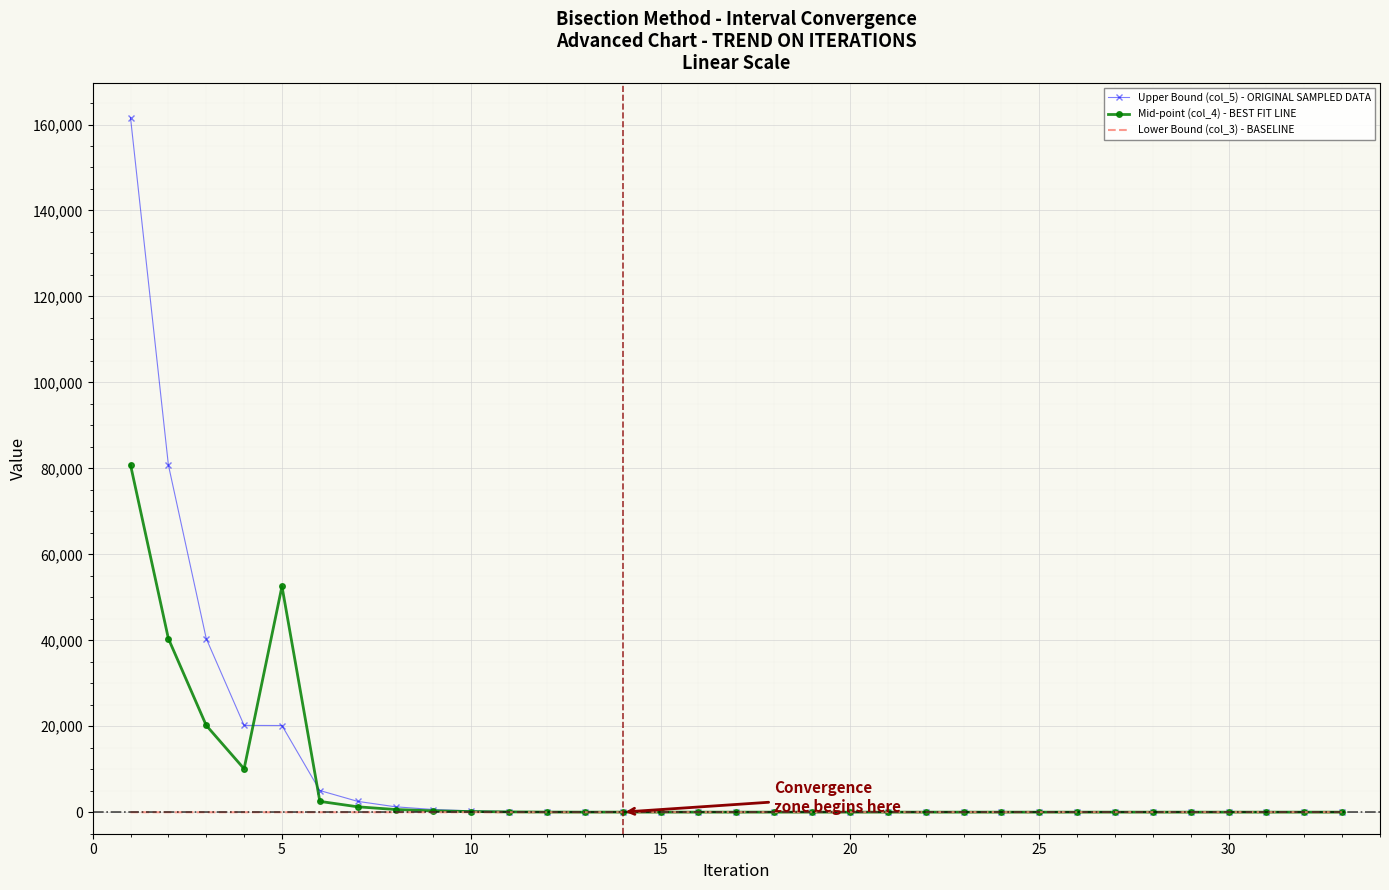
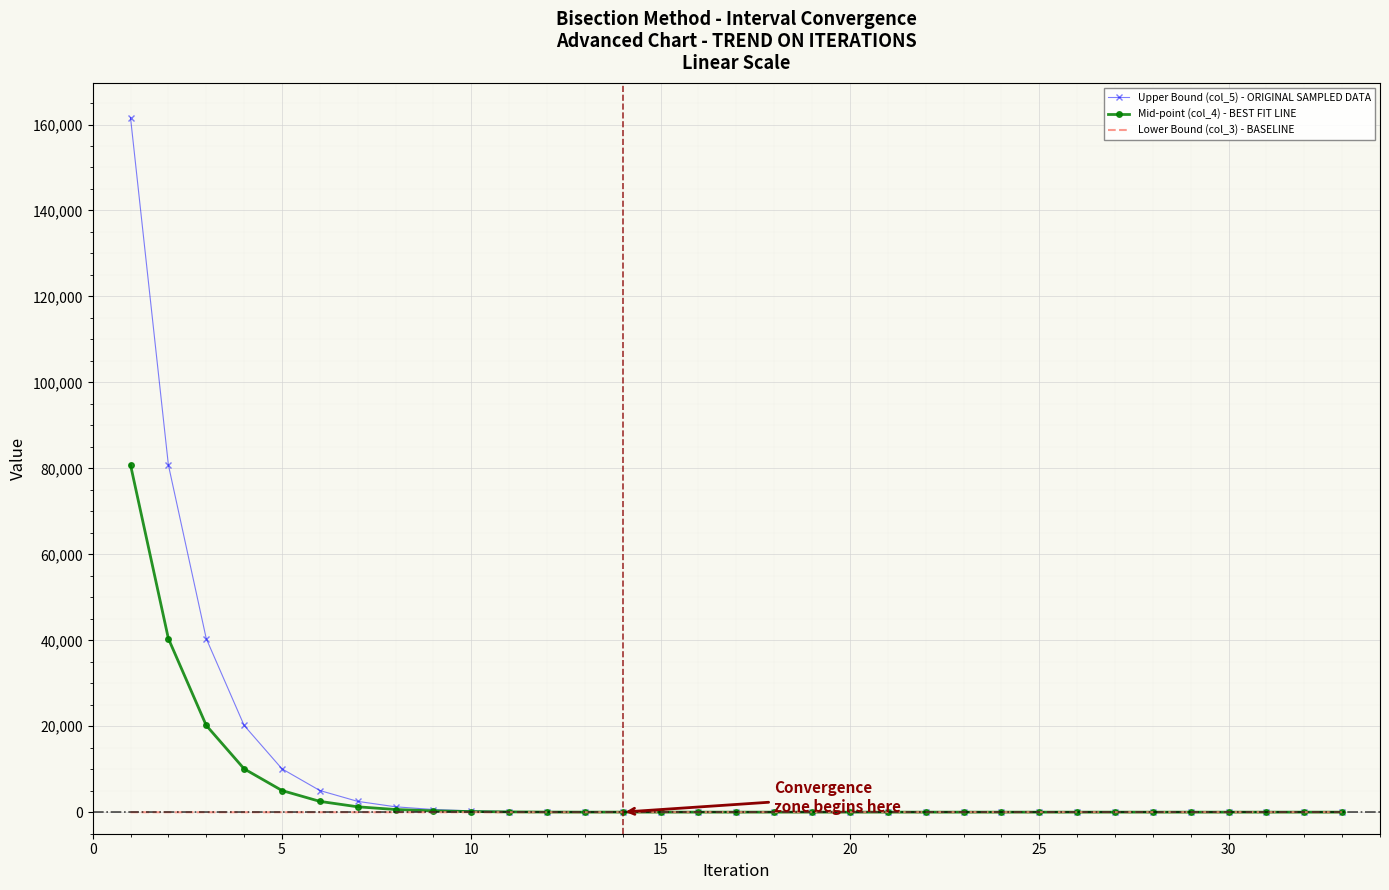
Upper Bound (col_5) - ORIGINAL SAMPLED DATA, 5: 20,000 -> 10,000
Mid-point (col_4) - BEST FIT LINE, 5: 53,000 -> 5,000
